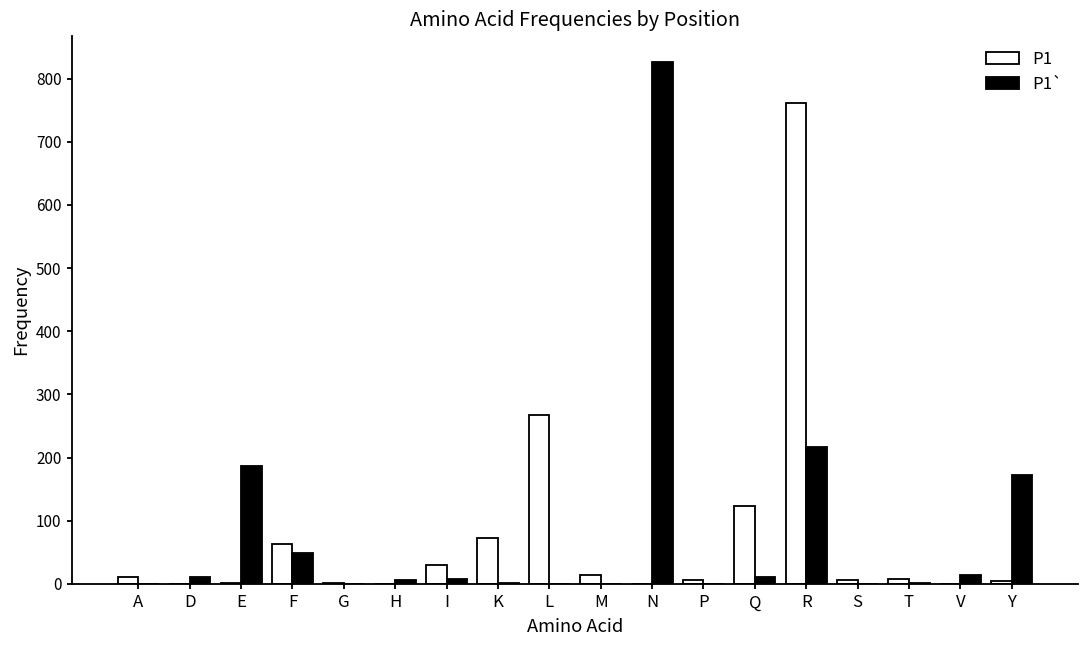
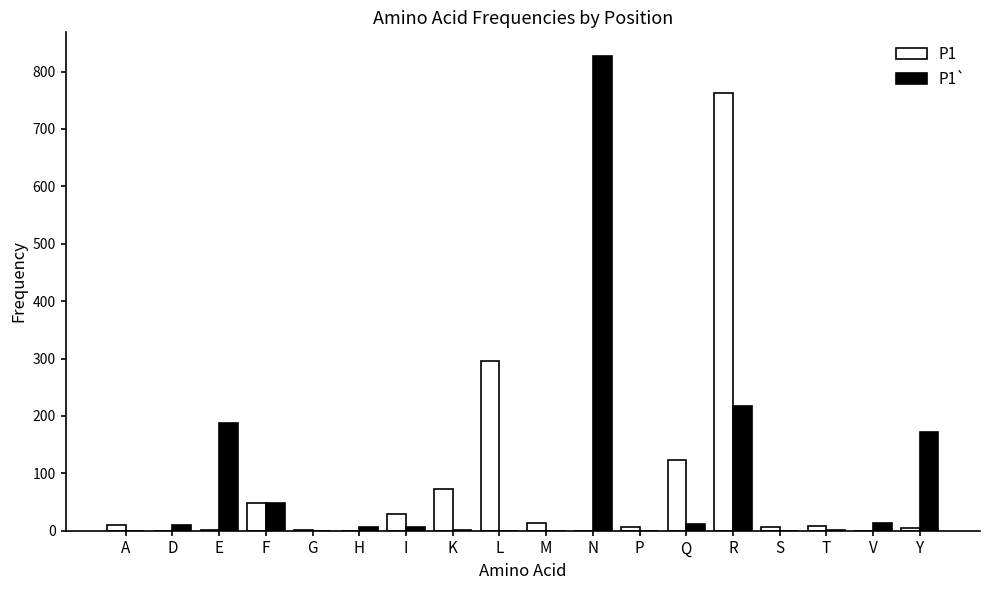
P1, F: 60 -> 50
P1, L: 270 -> 300
